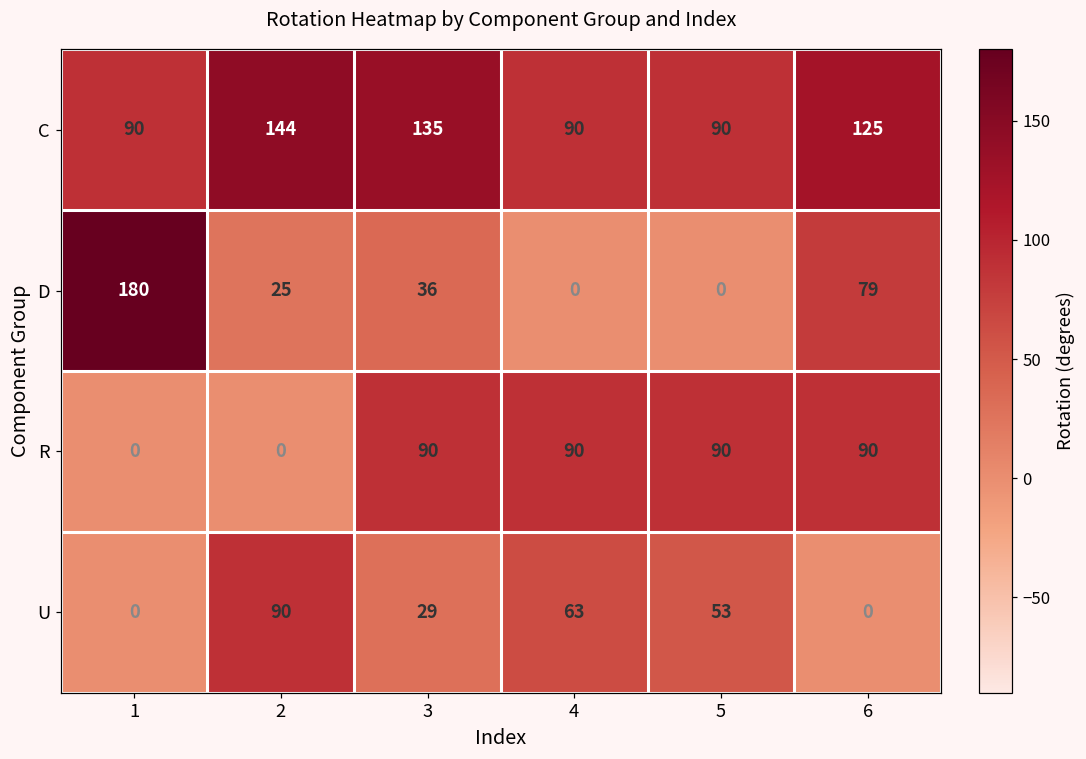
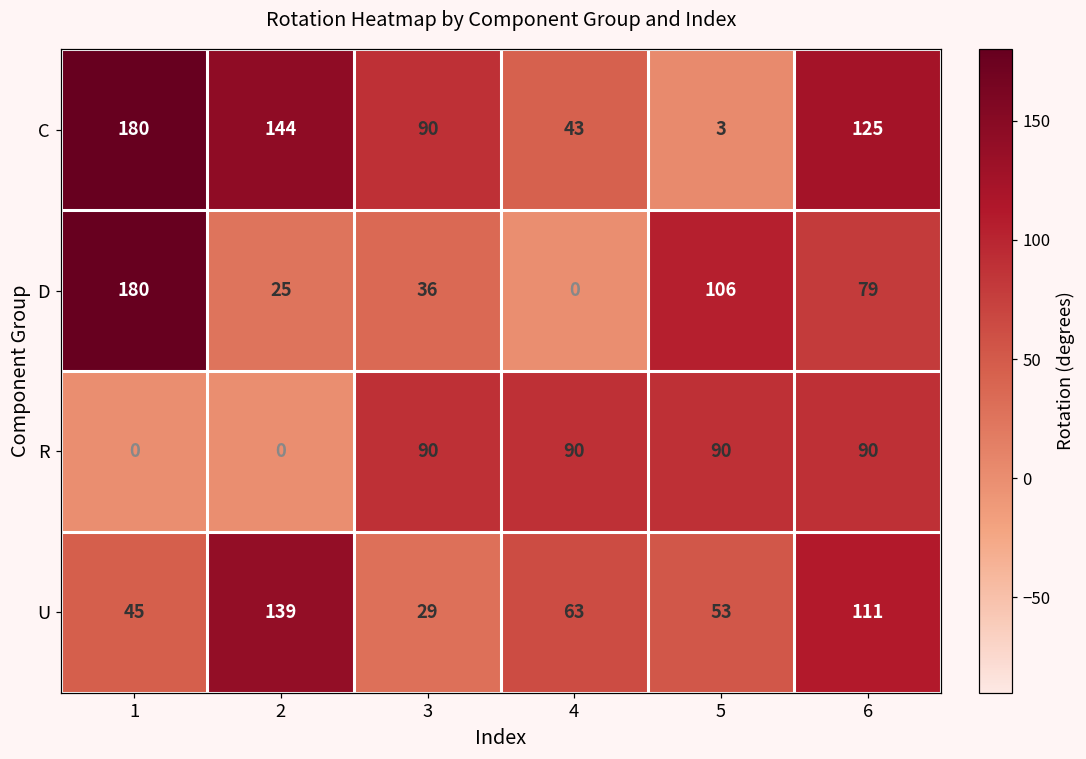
C, 1: 90 -> 180
C, 3: 135 -> 90
C, 4: 90 -> 43
C, 5: 90 -> 3
D, 5: 0 -> 106
U, 1: 0 -> 45
U, 2: 90 -> 139
U, 6: 0 -> 111
